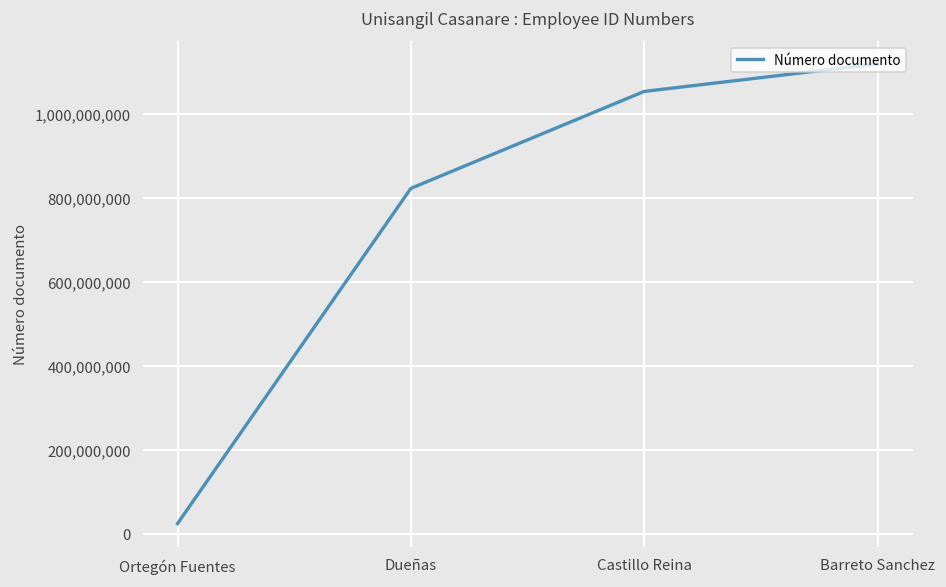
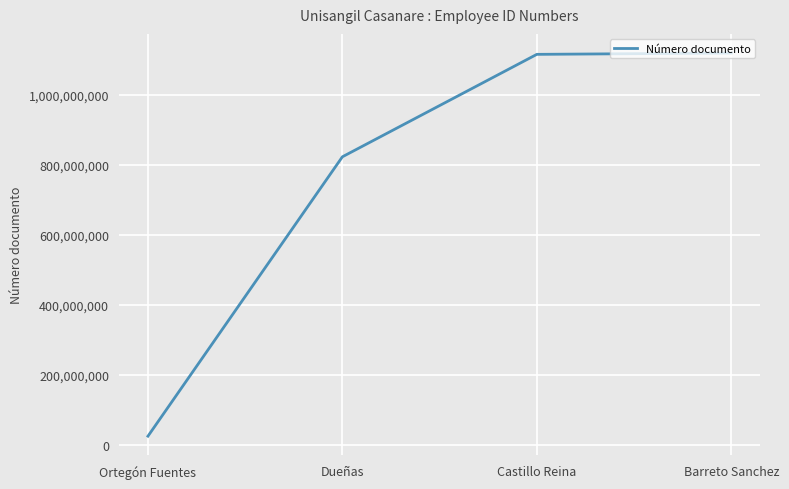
Castillo Reina: 1,050,000,000 -> 1,110,000,000
